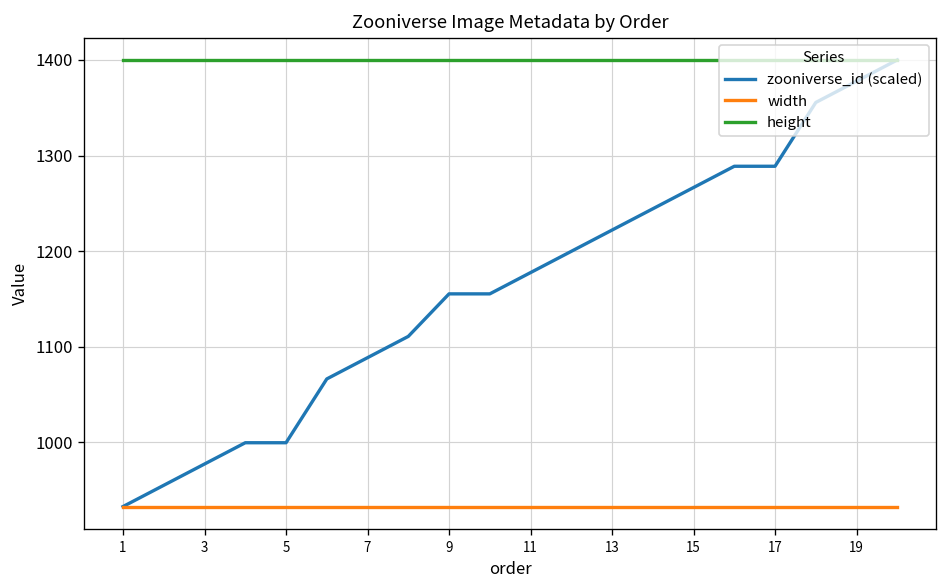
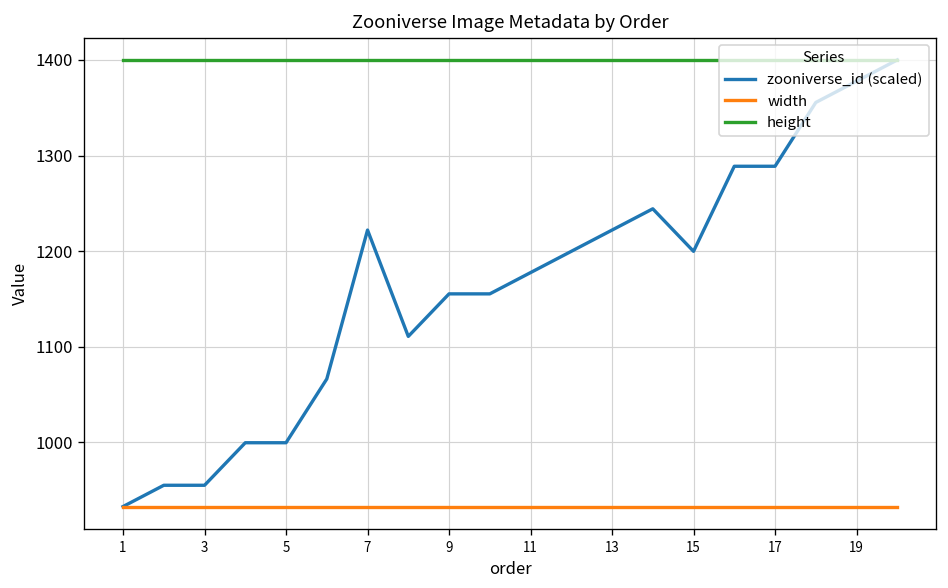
zooniverse_id (scaled), 3: 980 -> 960
zooniverse_id (scaled), 7: 1090 -> 1220
zooniverse_id (scaled), 15: 1270 -> 1200
